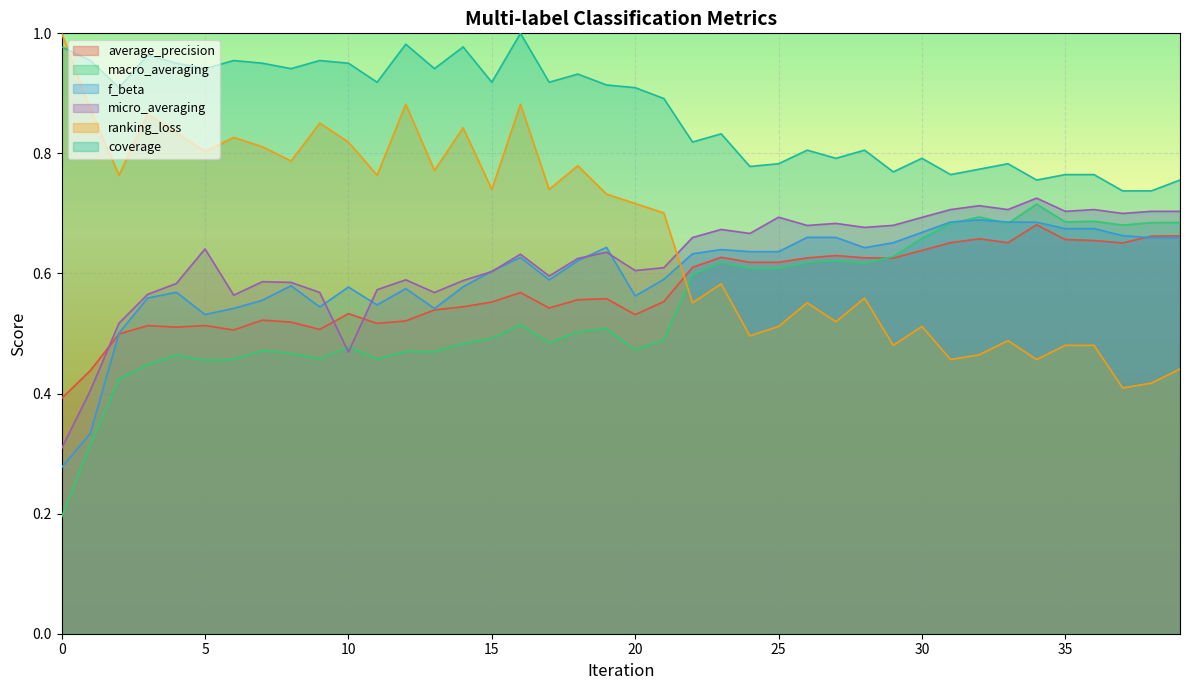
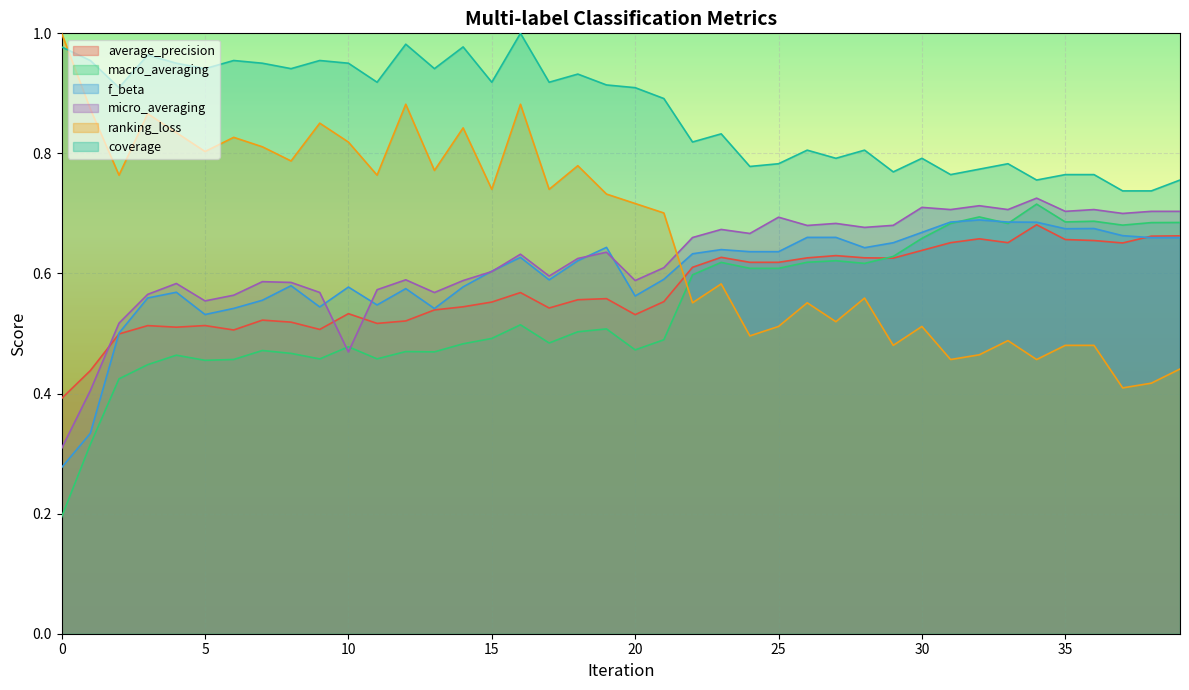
micro_averaging, 5: 0.64 -> 0.55
micro_averaging, 20: 0.60 -> 0.59
micro_averaging, 30: 0.69 -> 0.71
